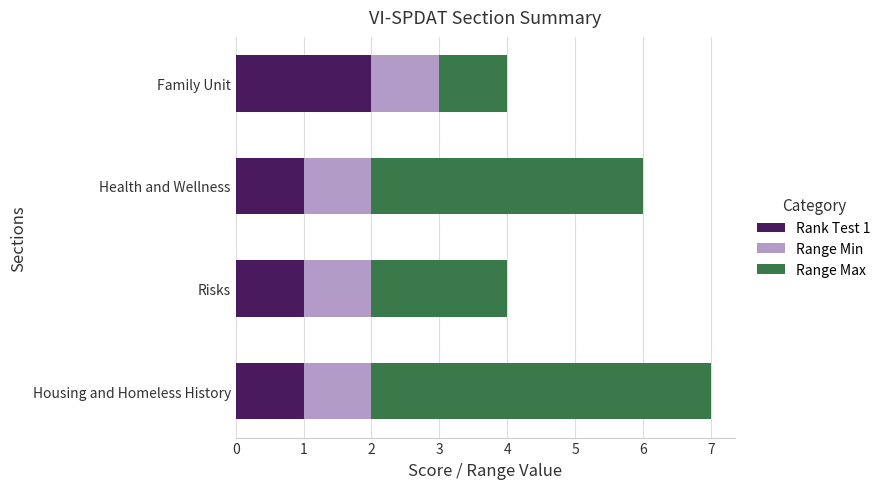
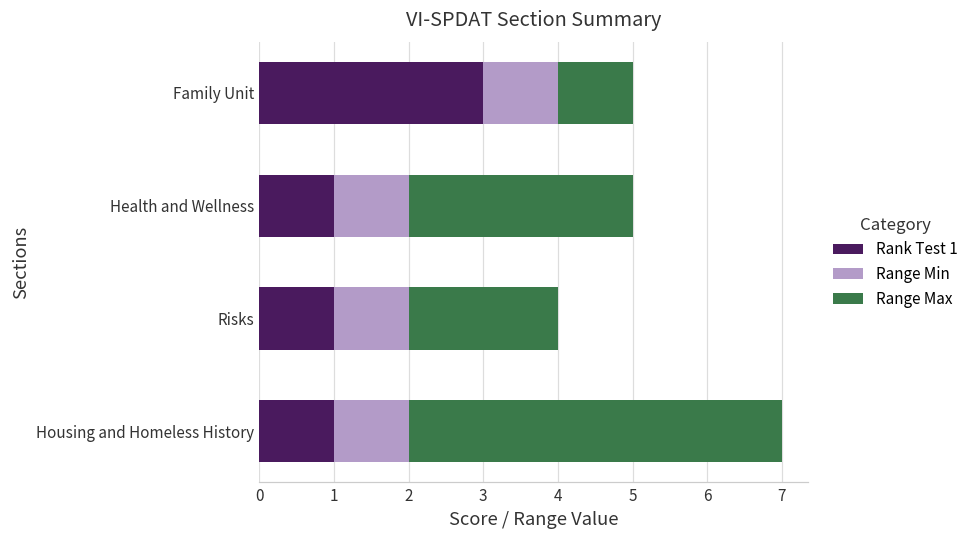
Rank Test 1, Family Unit: 2 -> 3
Range Max, Health and Wellness: 4 -> 3
